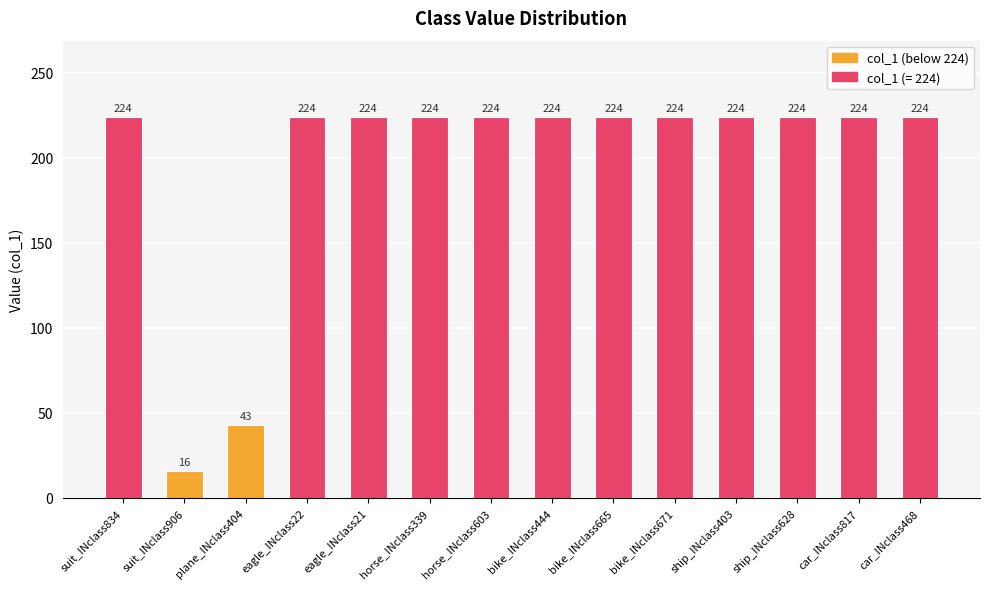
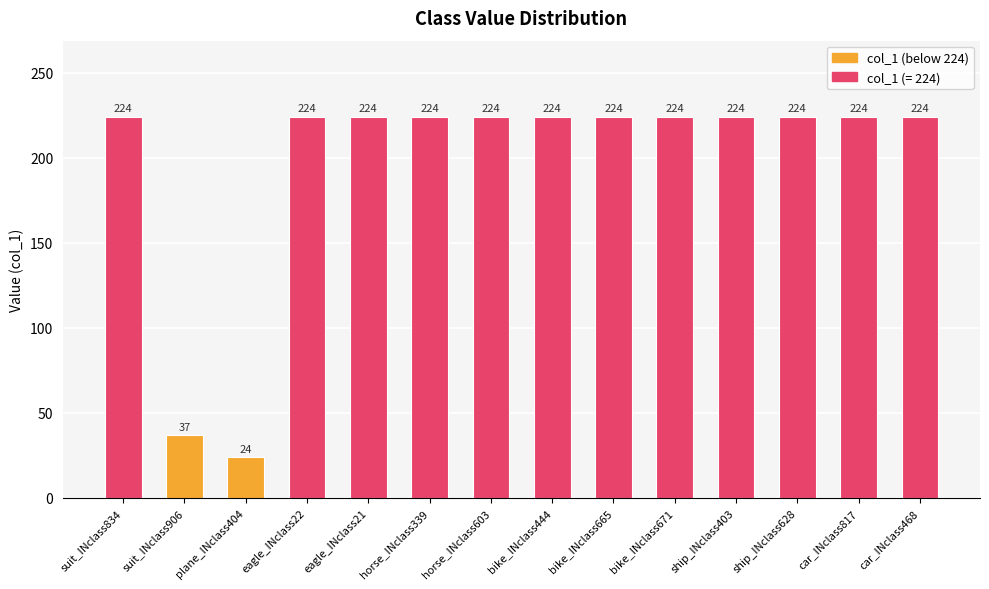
suit_INclass906: 16 -> 37
plane_INclass404: 43 -> 24
